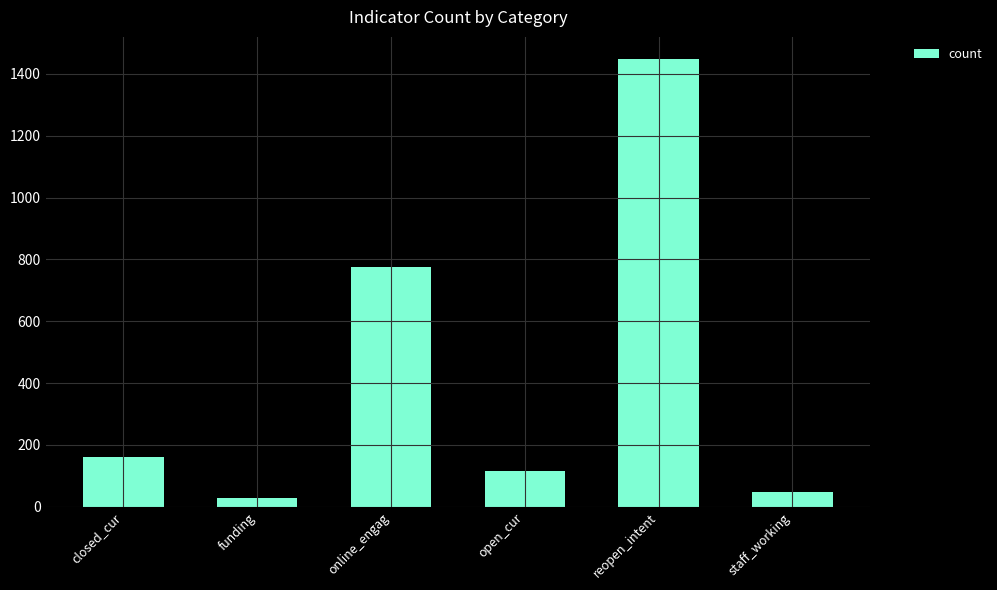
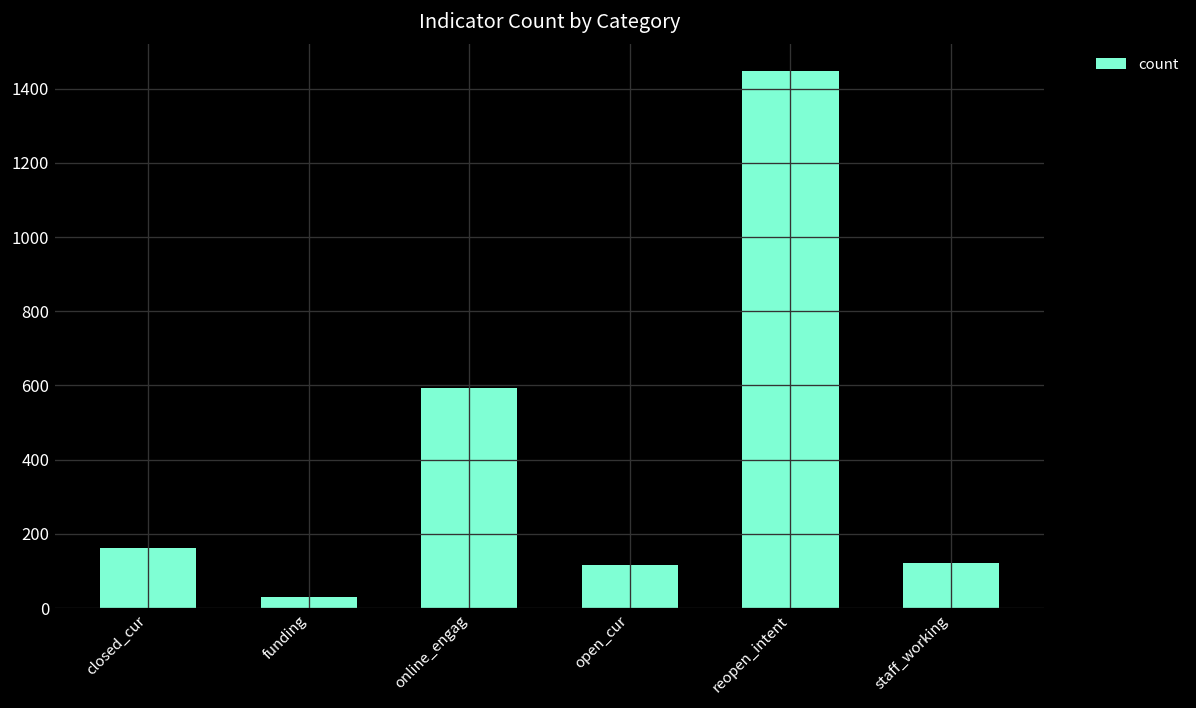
online_engag: 770 -> 590
staff_working: 50 -> 120
